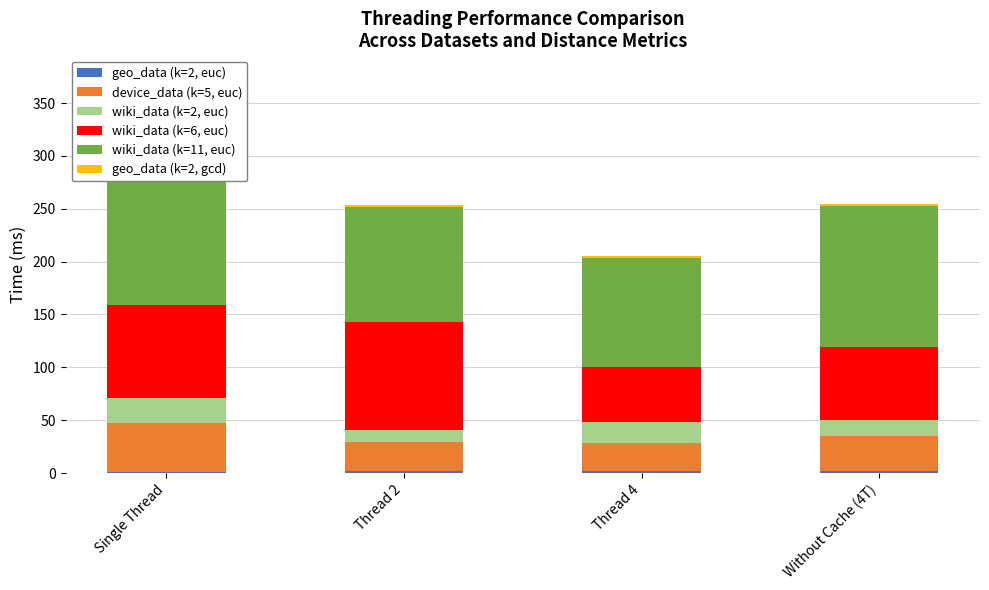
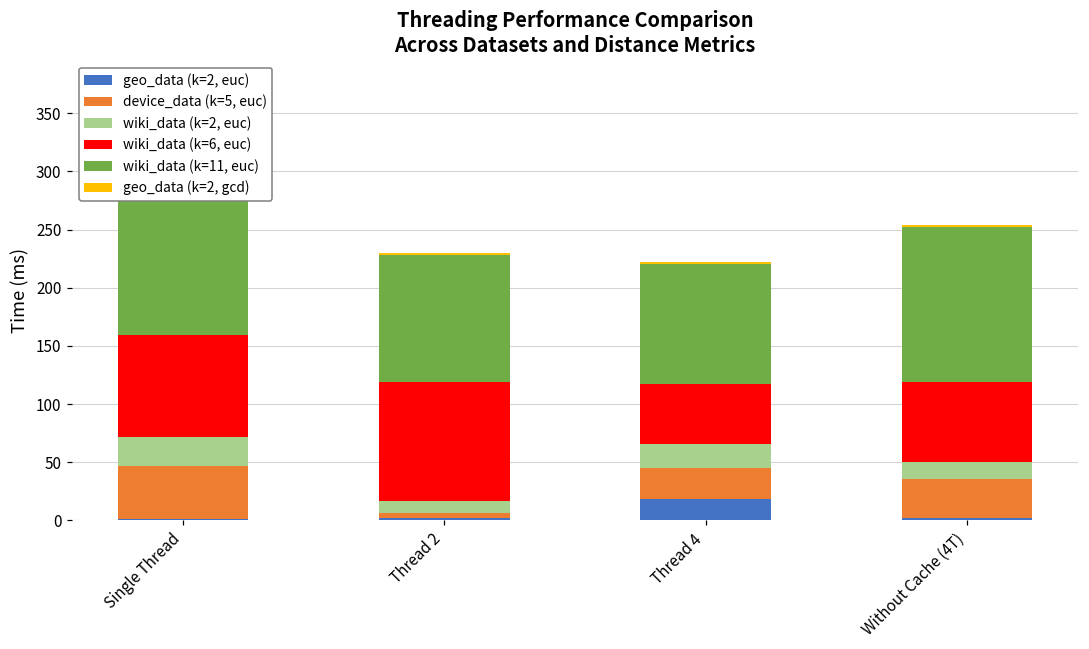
device_data (k=5, euc), Thread 2: 28 -> 4
geo_data (k=2, euc), Thread 4: 2 -> 19
